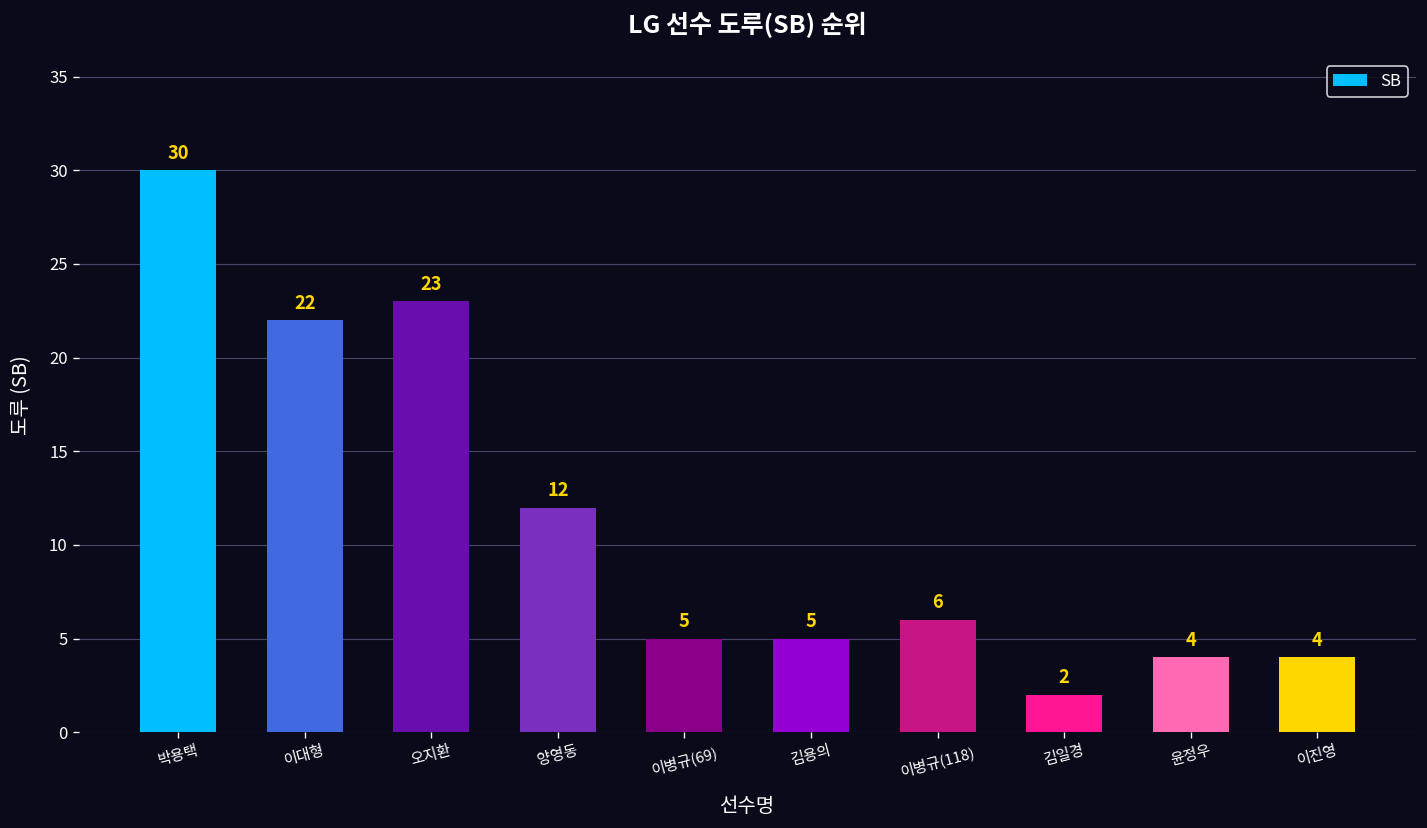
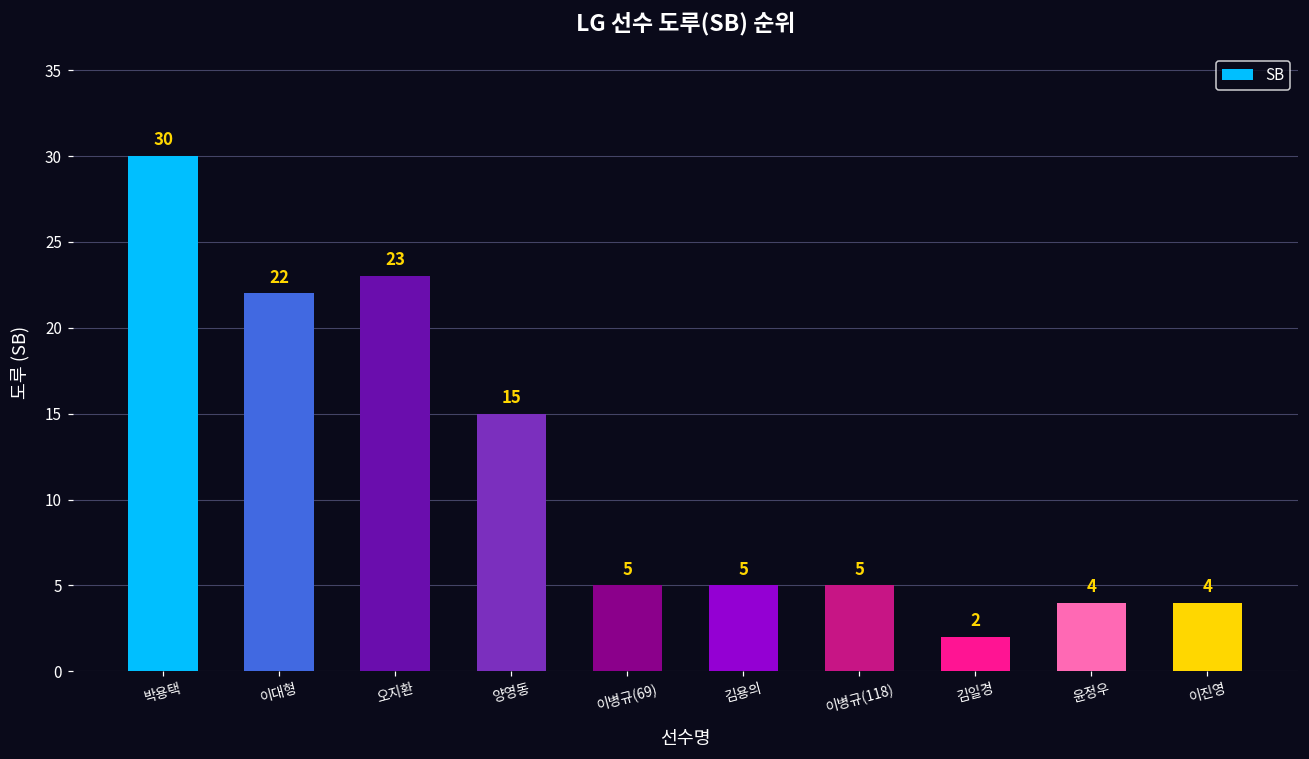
양영동: 12 -> 15
이병규(118): 6 -> 5
